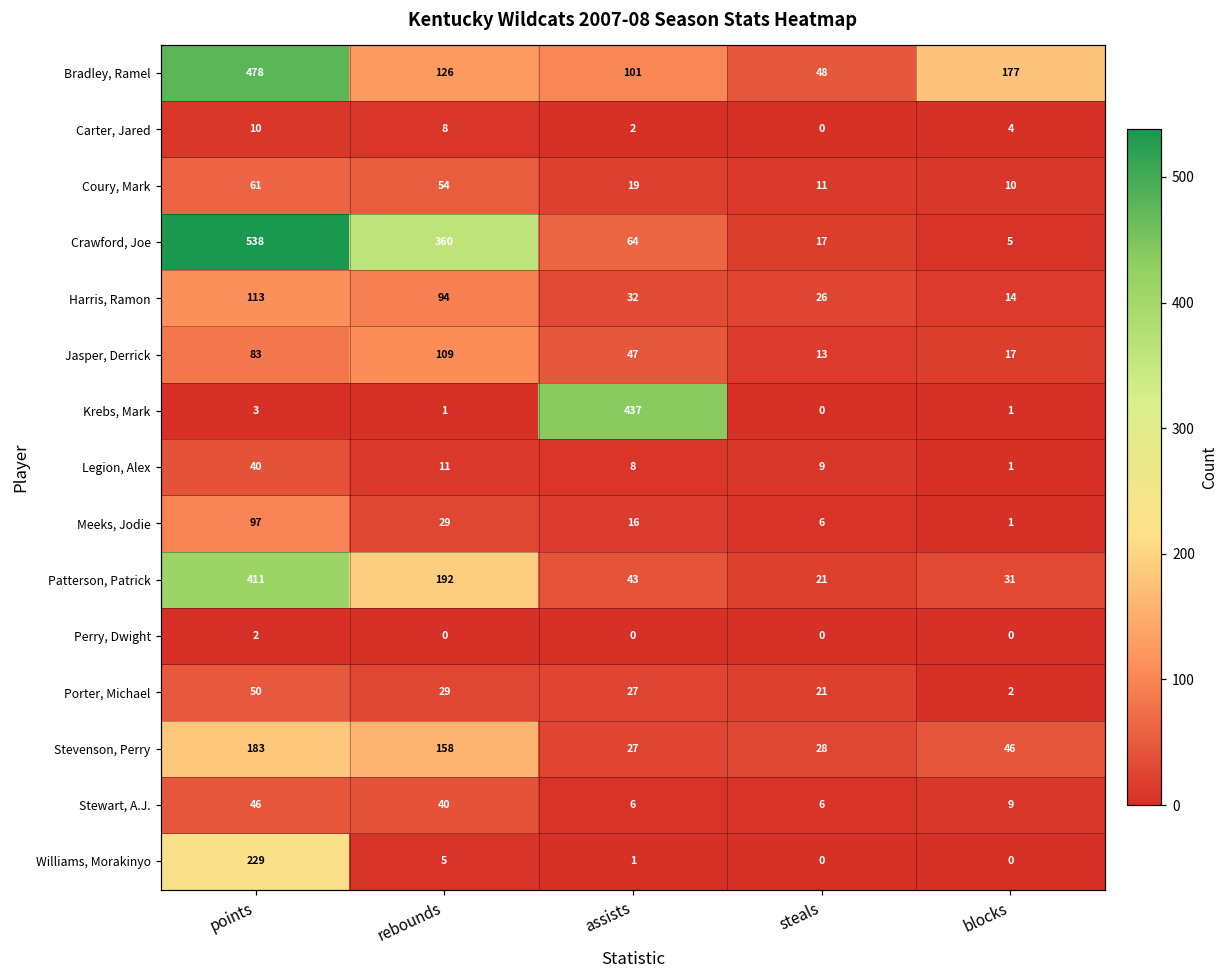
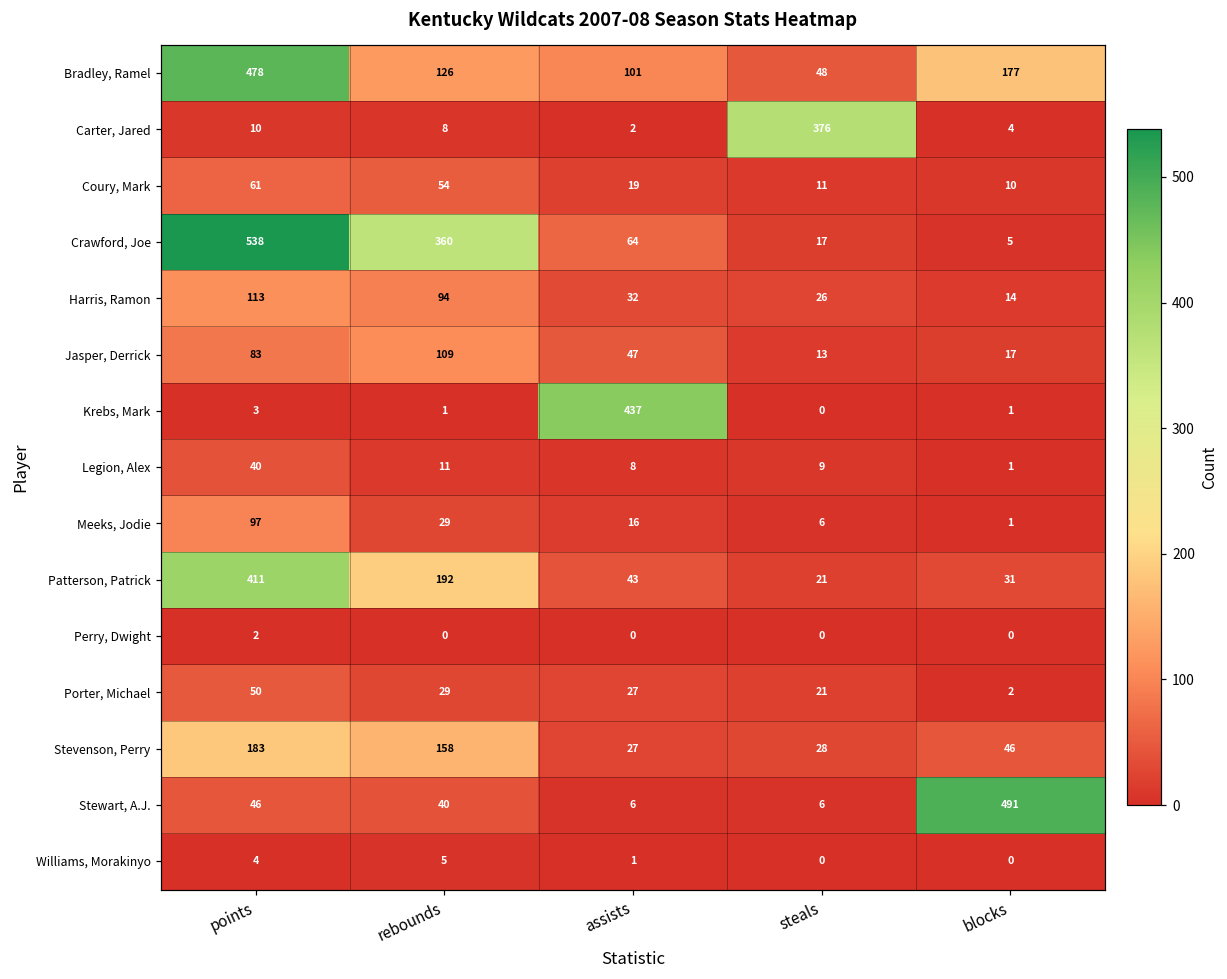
Carter, Jared, steals: 0 -> 376
Stewart, A.J., blocks: 9 -> 491
Williams, Morakinyo, points: 229 -> 4
